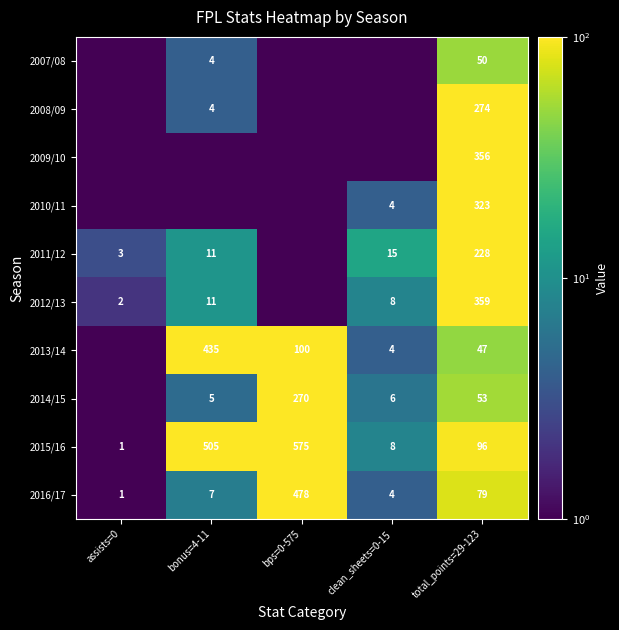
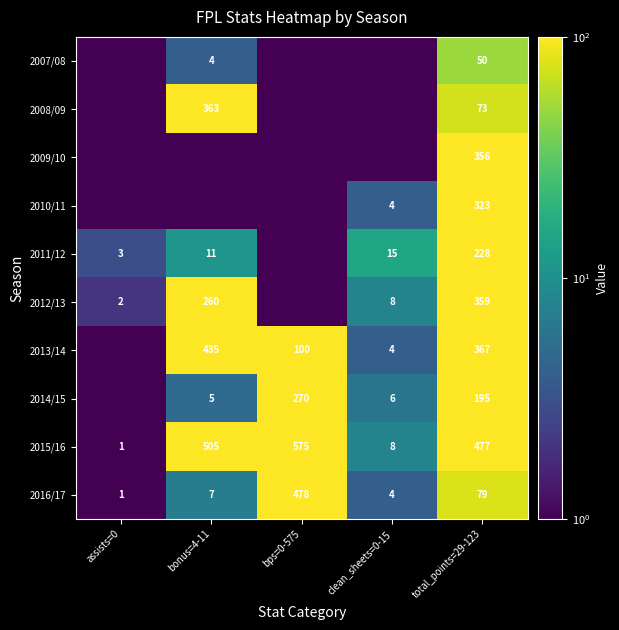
2008/09, bonus=4-11: 4 -> 363
2008/09, total_points=29-123: 274 -> 73
2012/13, bonus=4-11: 11 -> 260
2013/14, total_points=29-123: 47 -> 367
2014/15, total_points=29-123: 53 -> 195
2015/16, total_points=29-123: 96 -> 477
